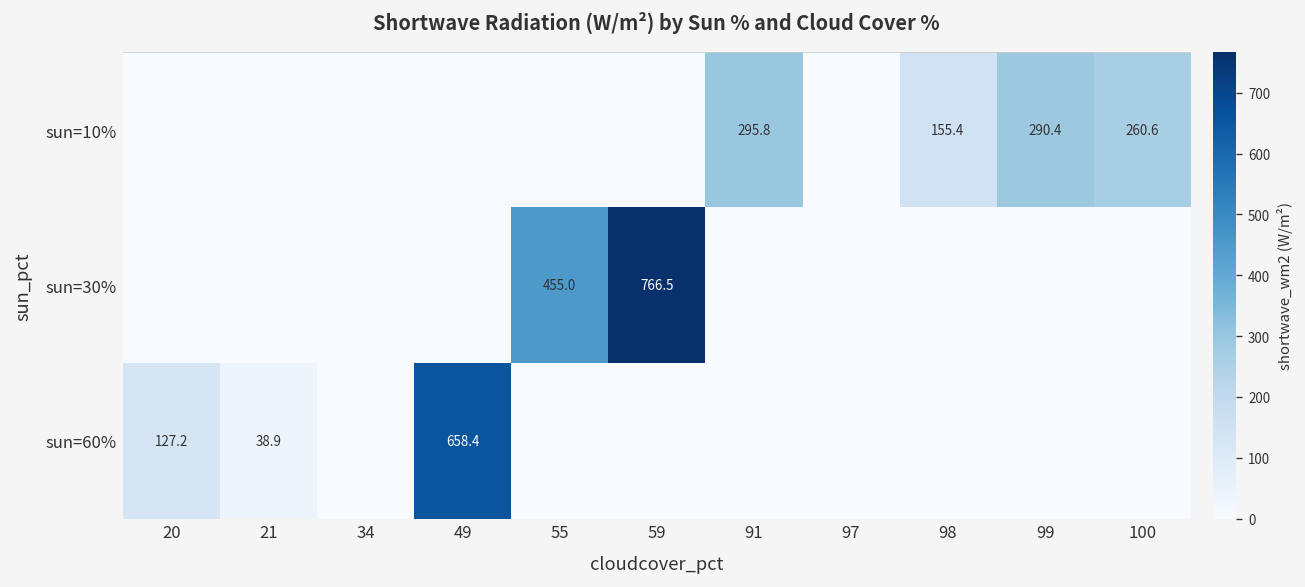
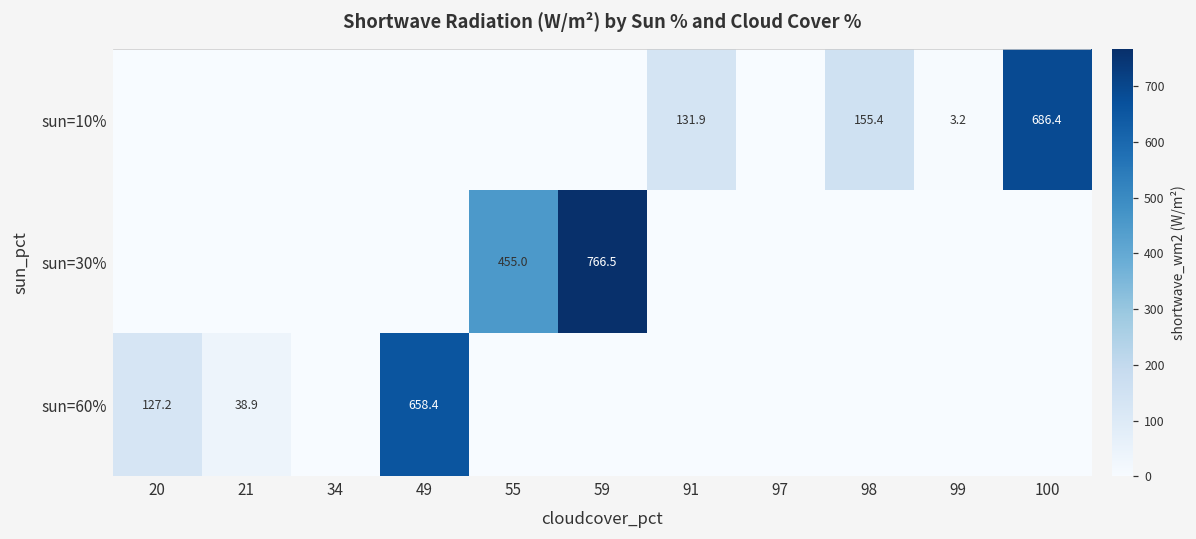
sun=10%, 91: 295.8 -> 131.9
sun=10%, 99: 290.4 -> 3.2
sun=10%, 100: 260.6 -> 686.4
